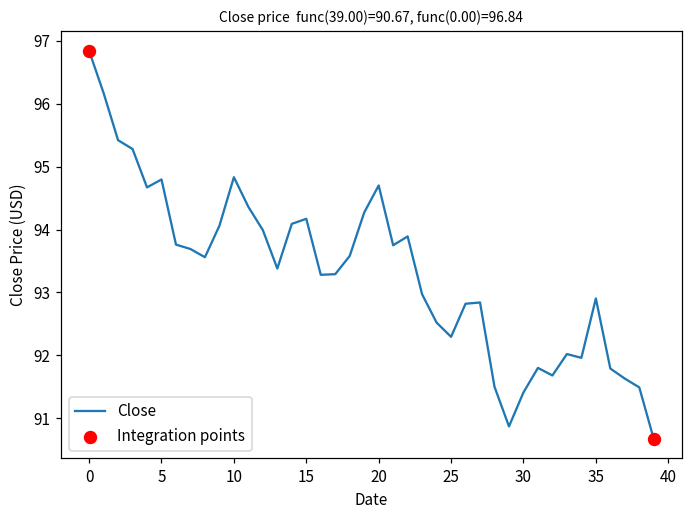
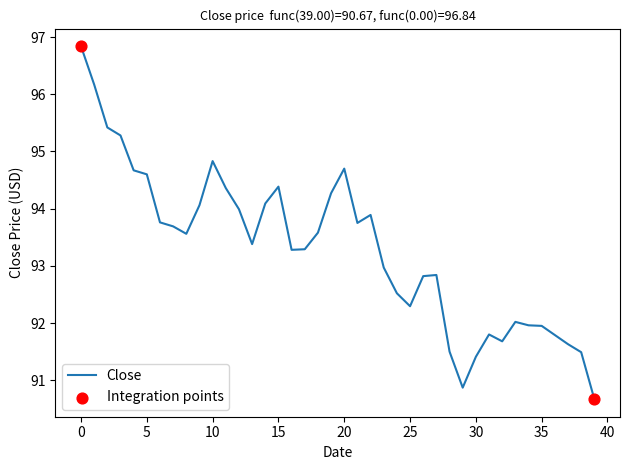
Close, 5: 94.8 -> 94.6
Close, 15: 94.2 -> 94.4
Close, 35: 92.9 -> 91.9
